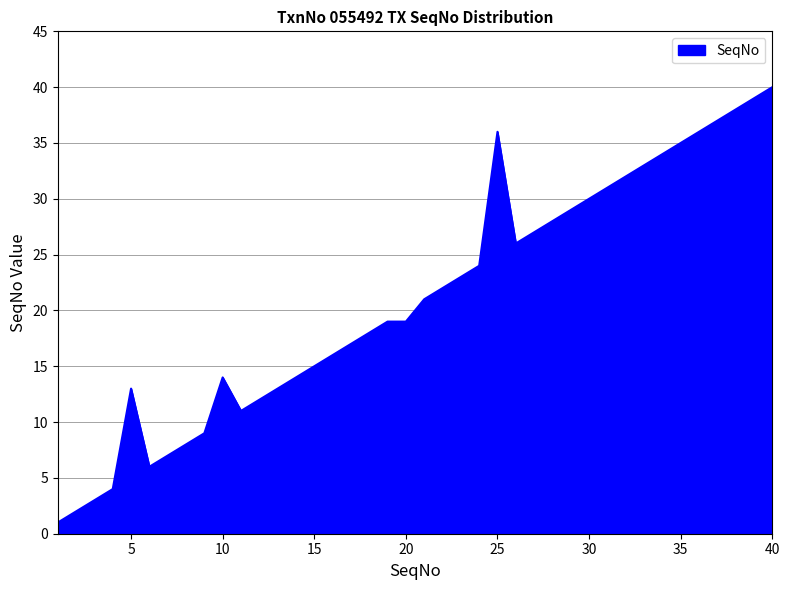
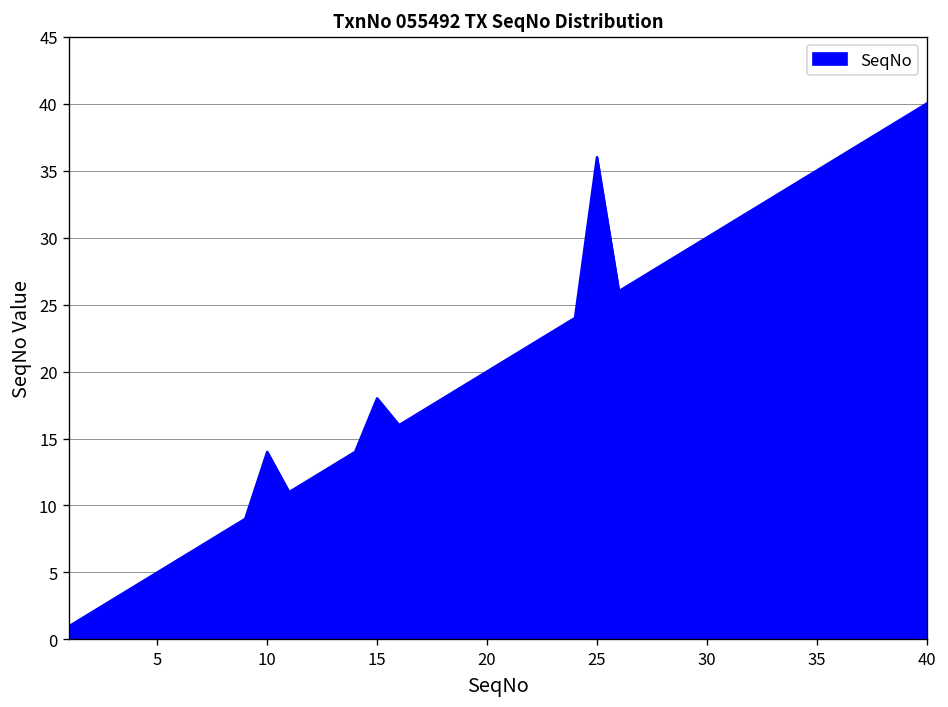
5: 13 -> 5
15: 15 -> 18
20: 19 -> 20
